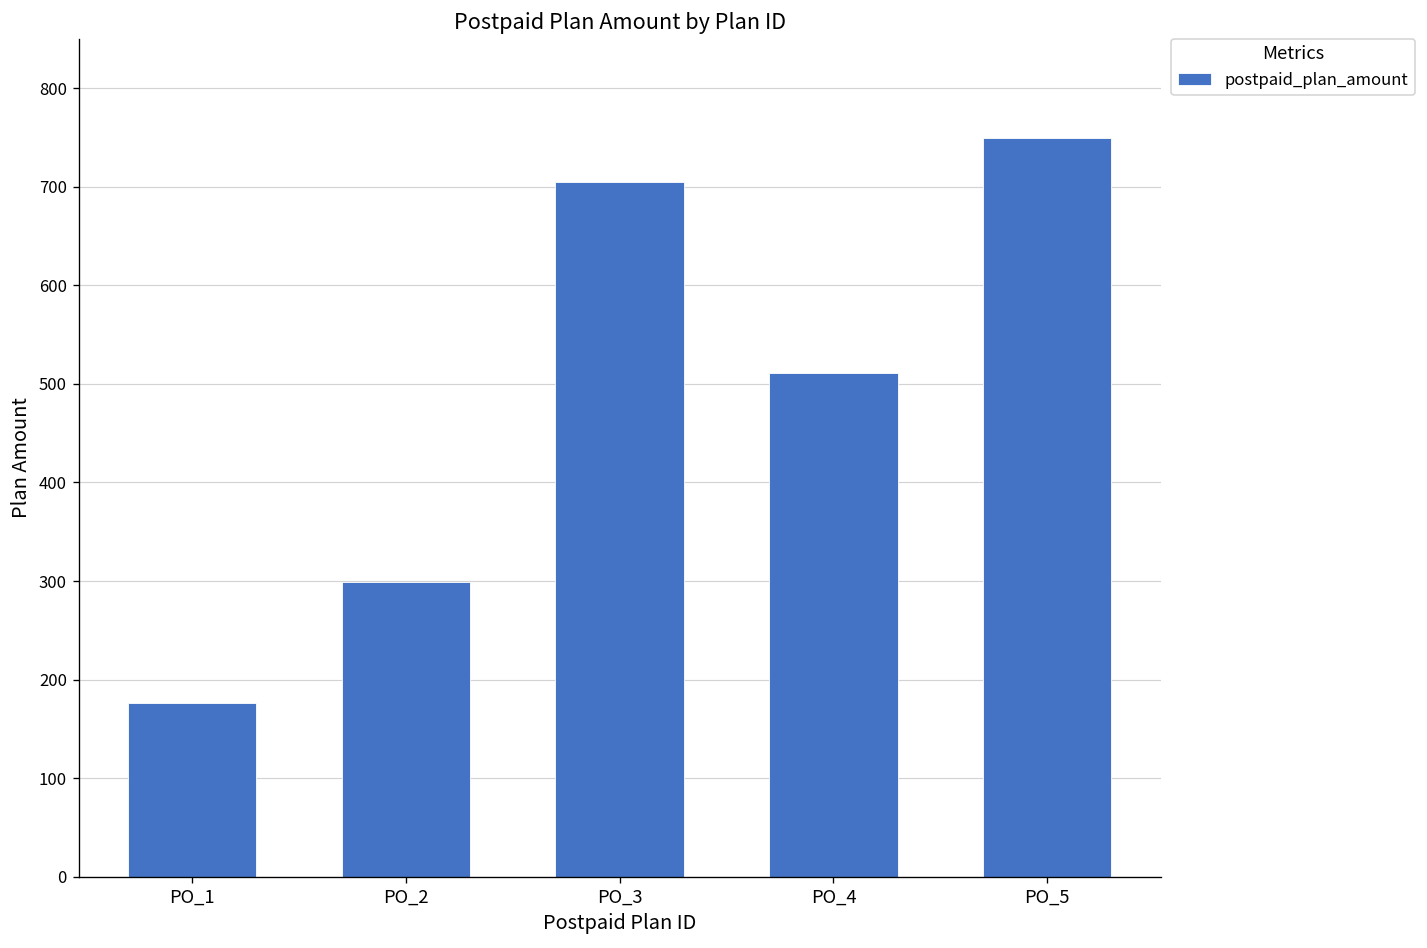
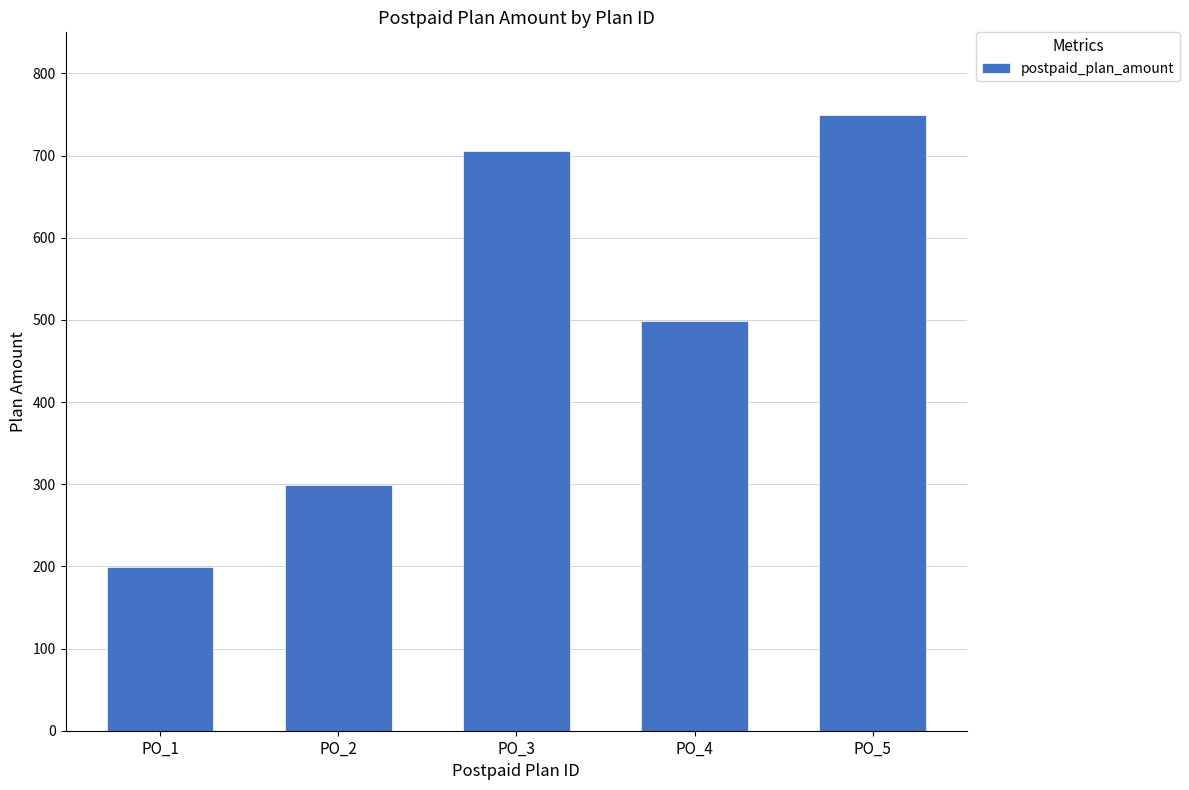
PO_1: 180 -> 200
PO_4: 510 -> 500
